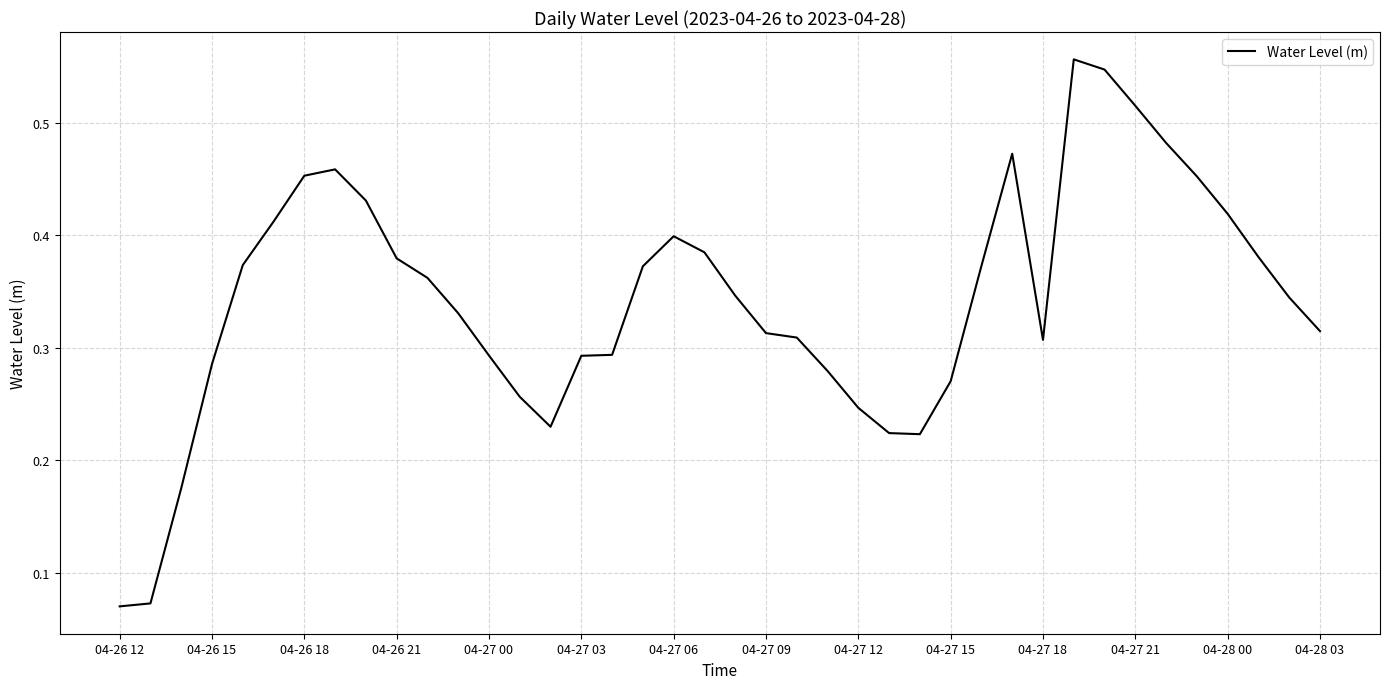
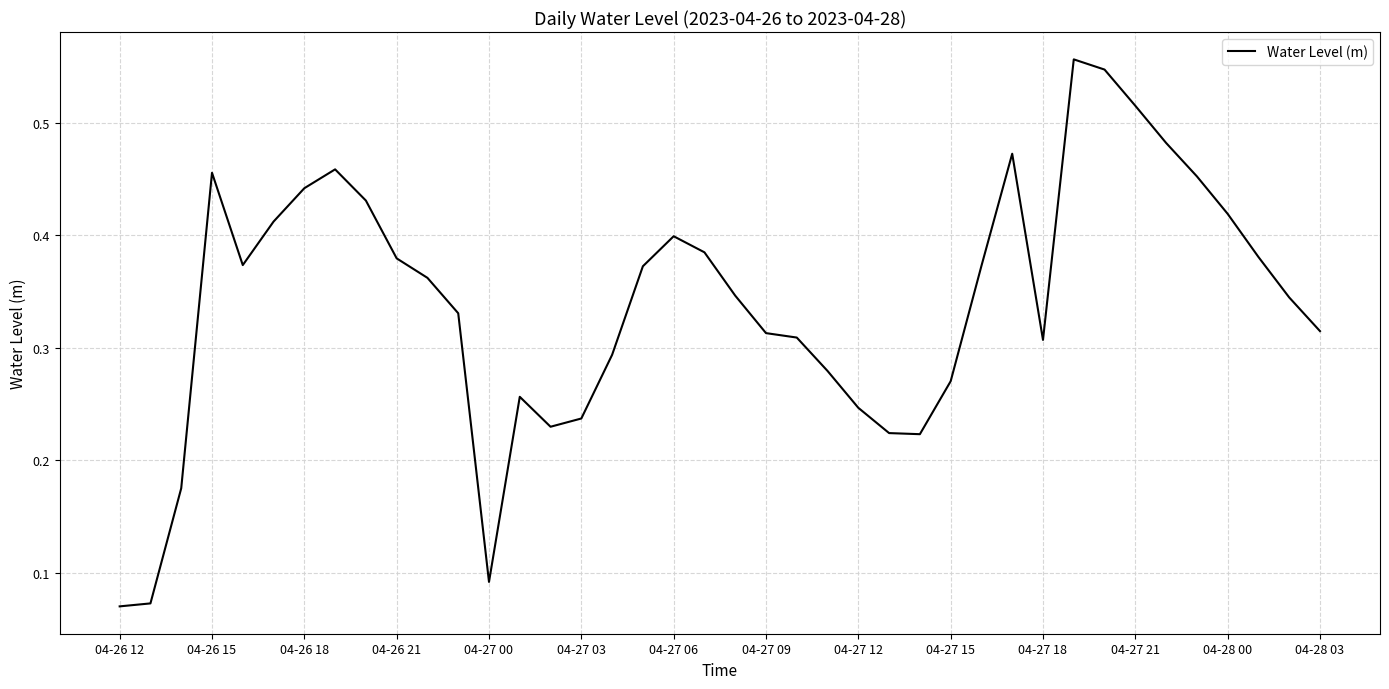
04-26 15: 0.285 -> 0.455
04-26 18: 0.453 -> 0.442
04-27 00: 0.293 -> 0.092
04-27 03: 0.293 -> 0.237
